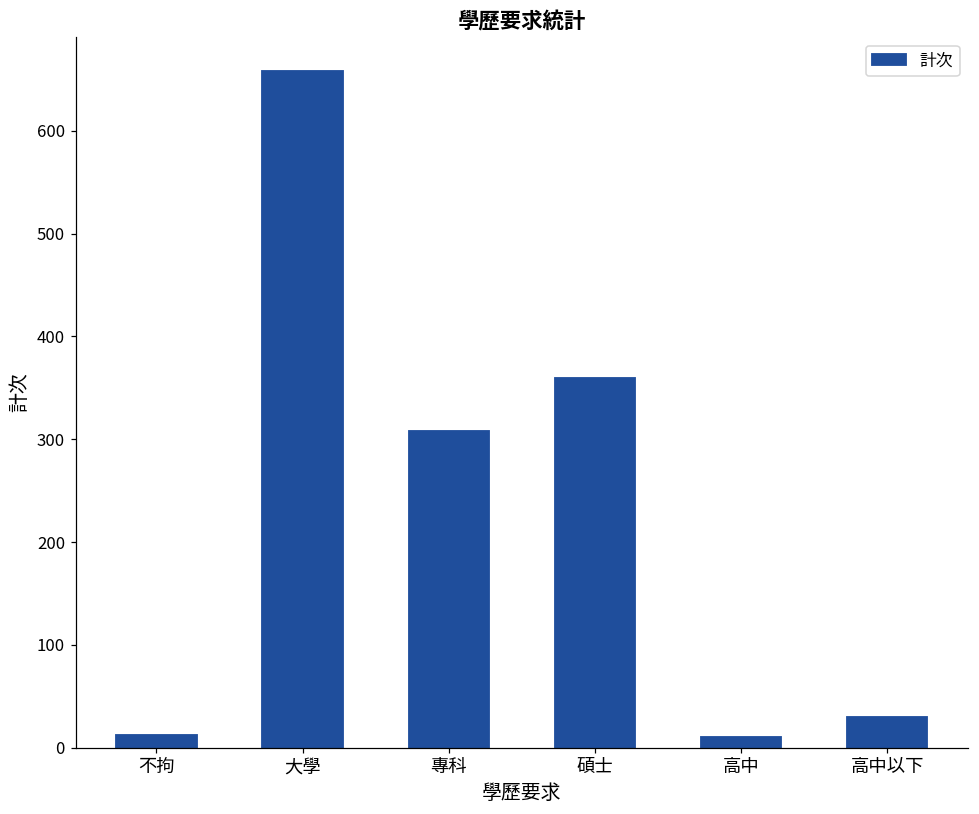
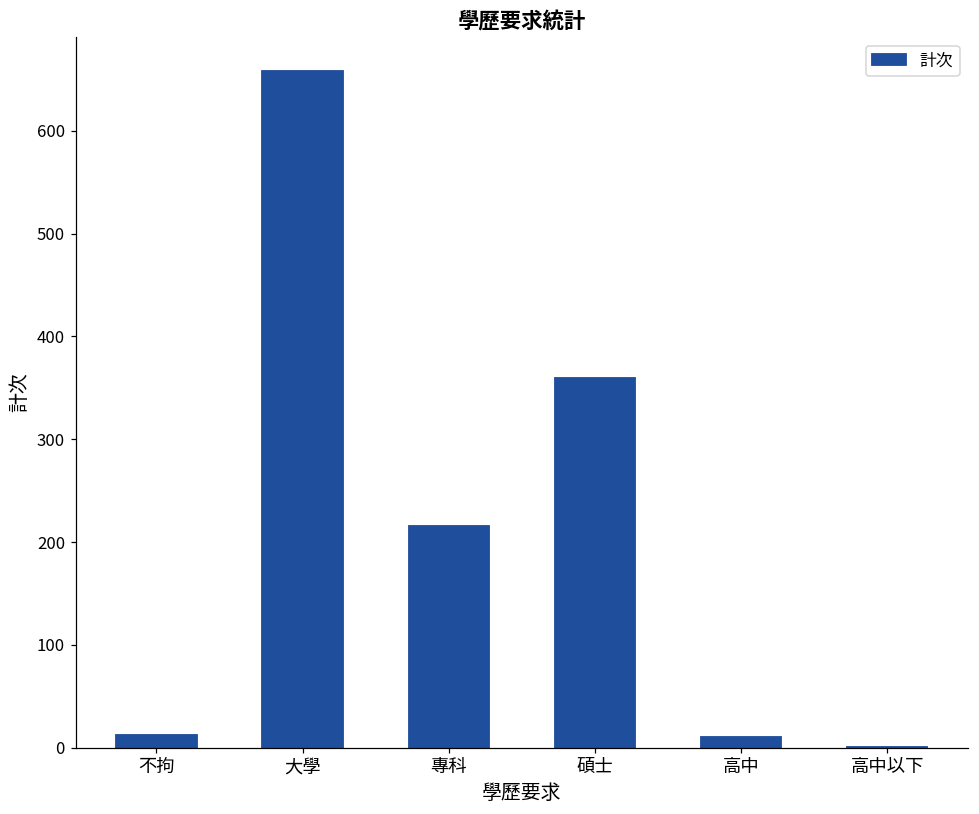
專科: 310 -> 220
高中以下: 30 -> 0
